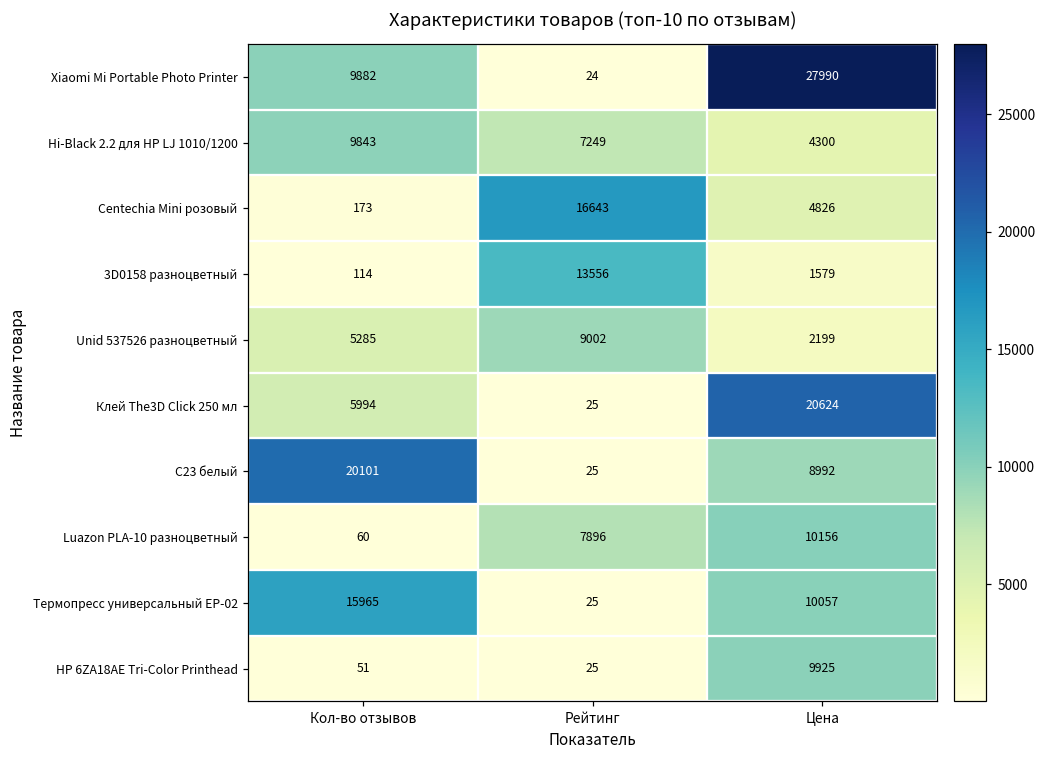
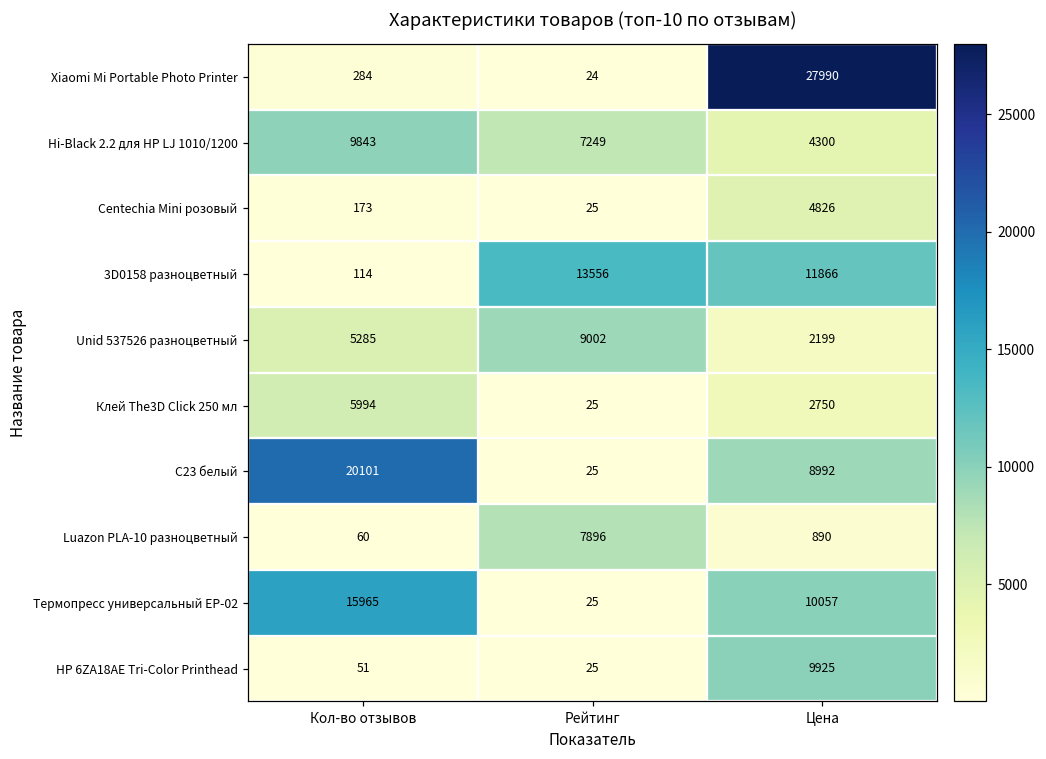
Xiaomi Mi Portable Photo Printer, Кол-во отзывов: 9882 -> 284
Centechia Mini розовый, Рейтинг: 16643 -> 25
3D0158 разноцветный, Цена: 1579 -> 11866
Клей The3D Click 250 мл, Цена: 20624 -> 2750
Luazon PLA-10 разноцветный, Цена: 10156 -> 890
